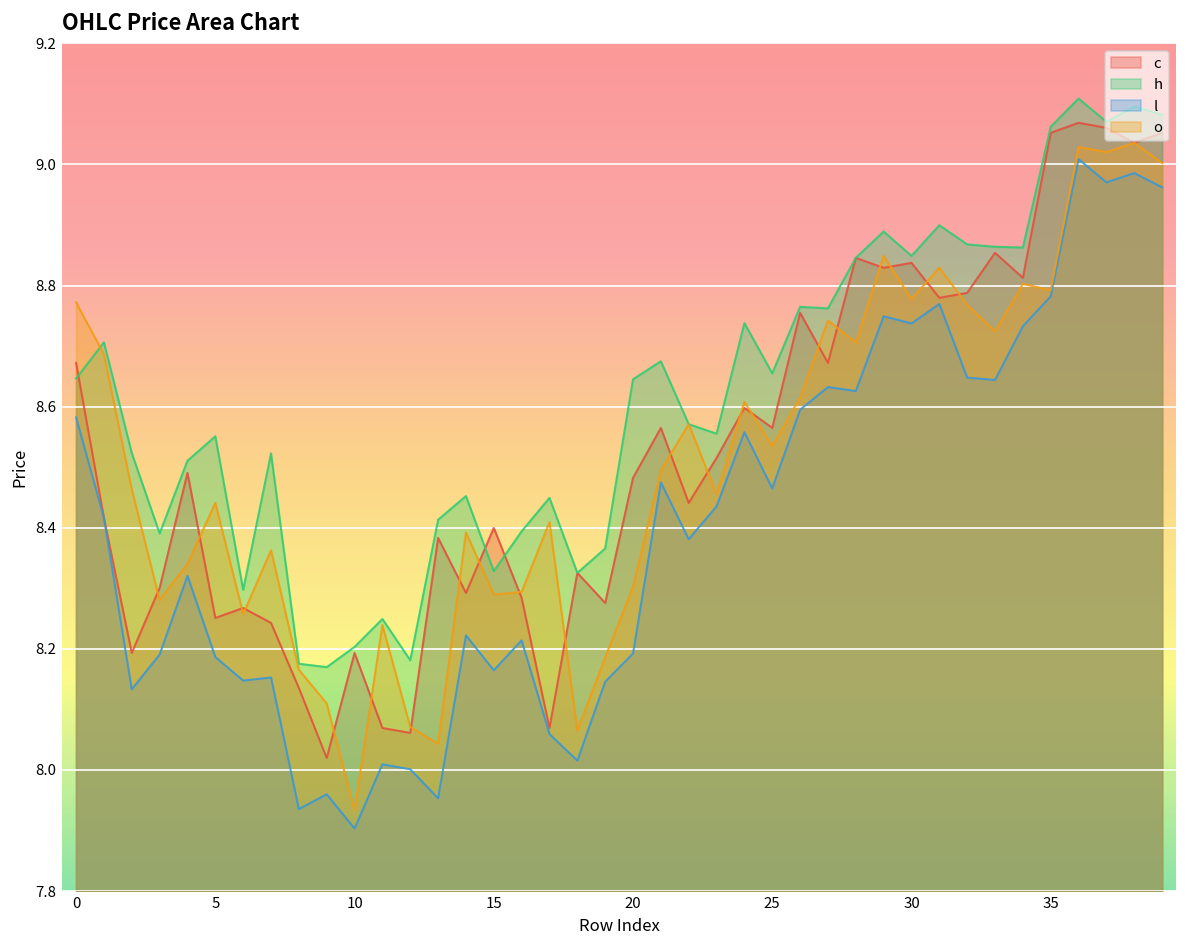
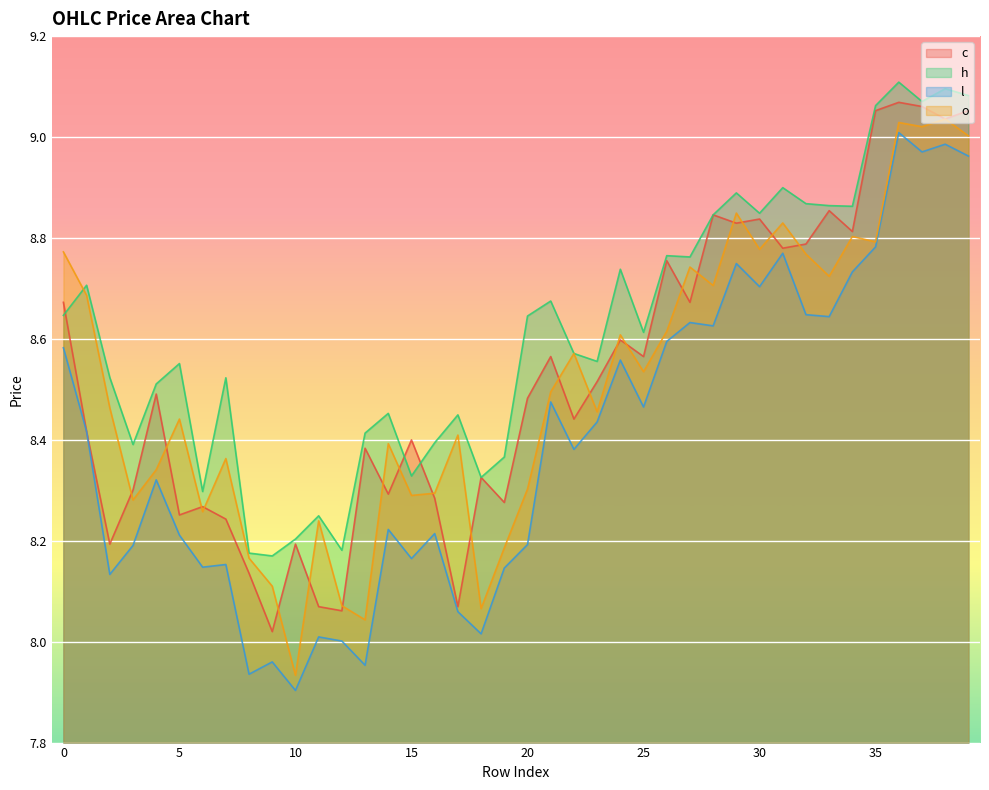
l, 5: 8.19 -> 8.21
h, 25: 8.66 -> 8.61
l, 30: 8.74 -> 8.70
